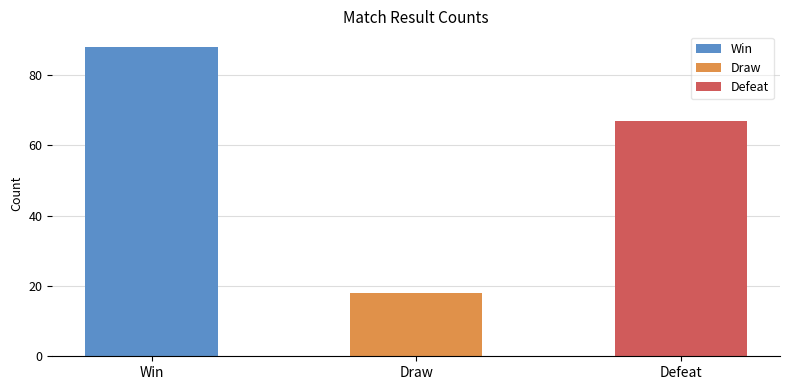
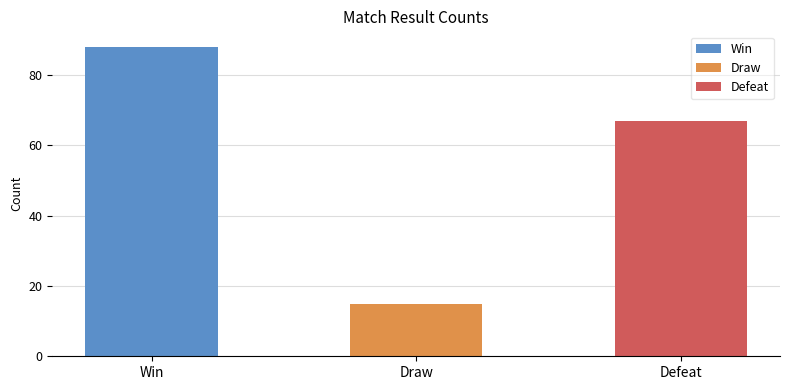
Draw: 18 -> 15
